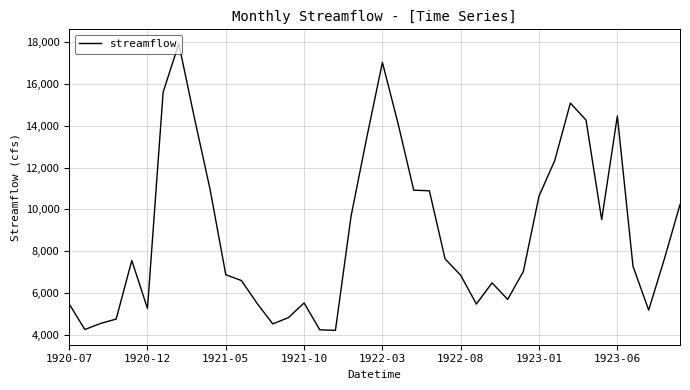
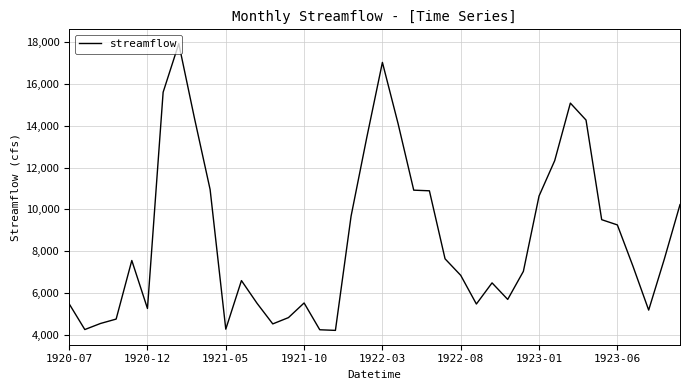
1921-05: 6,900 -> 4,300
1923-06: 14,500 -> 9,300
